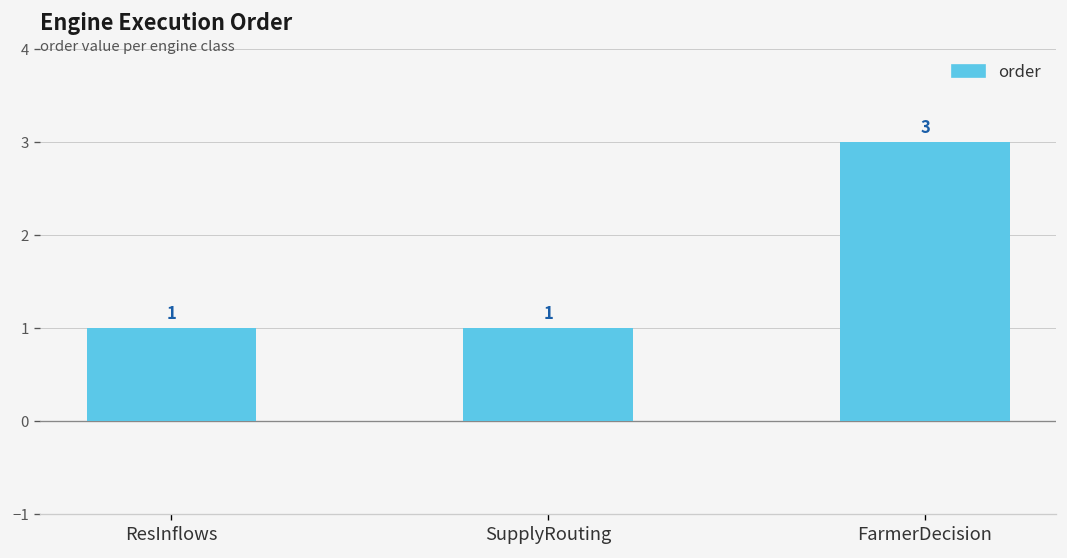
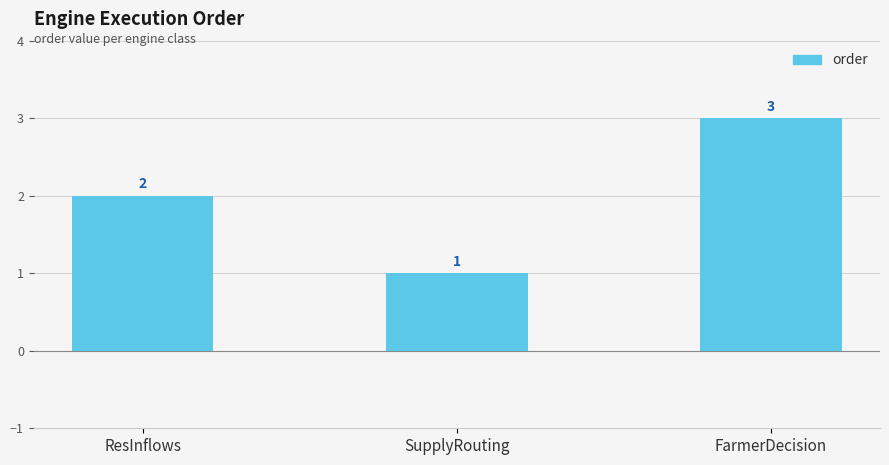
ResInflows: 1 -> 2
